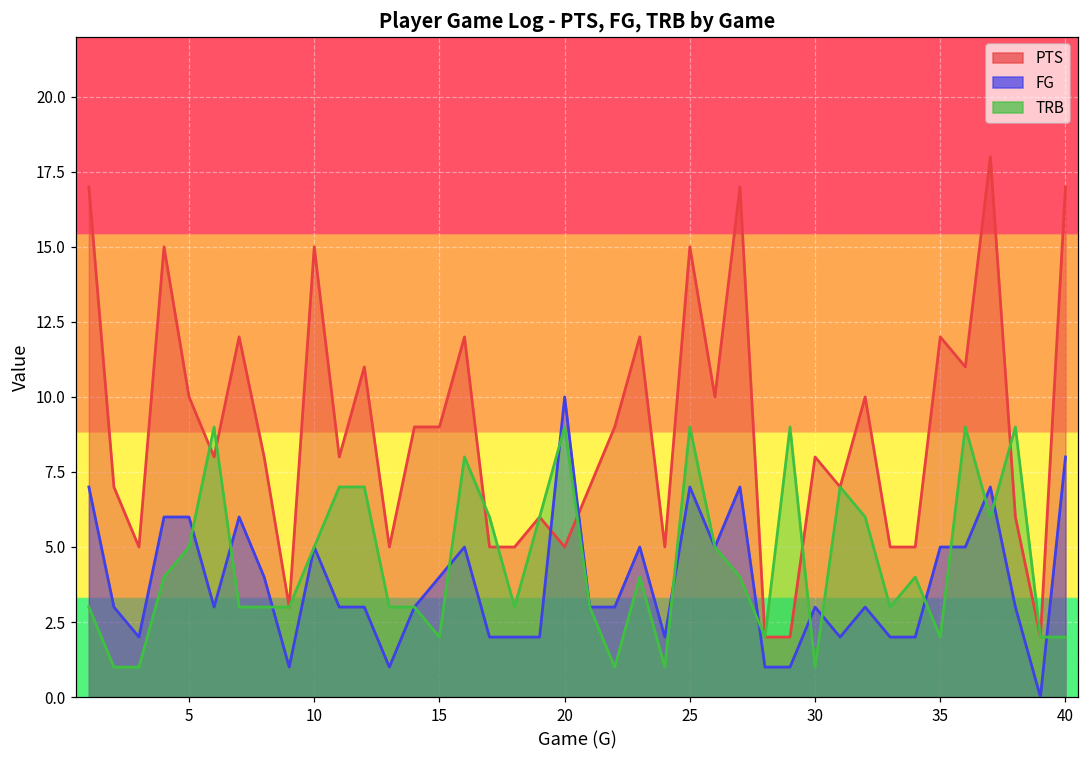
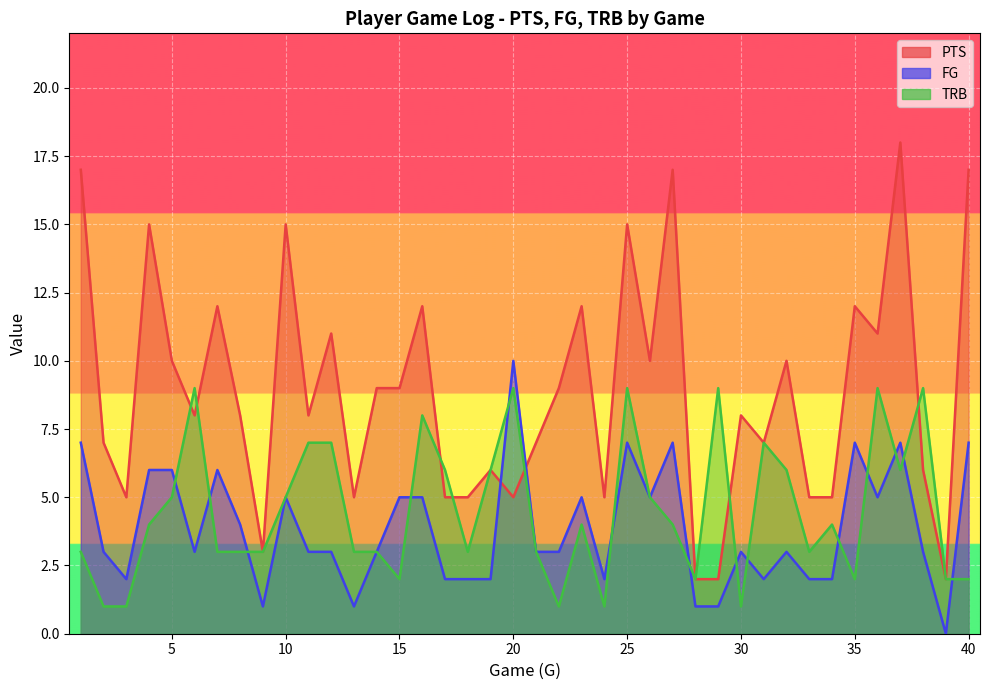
FG, 15: 4 -> 5
FG, 35: 5 -> 7
FG, 40: 8 -> 7
